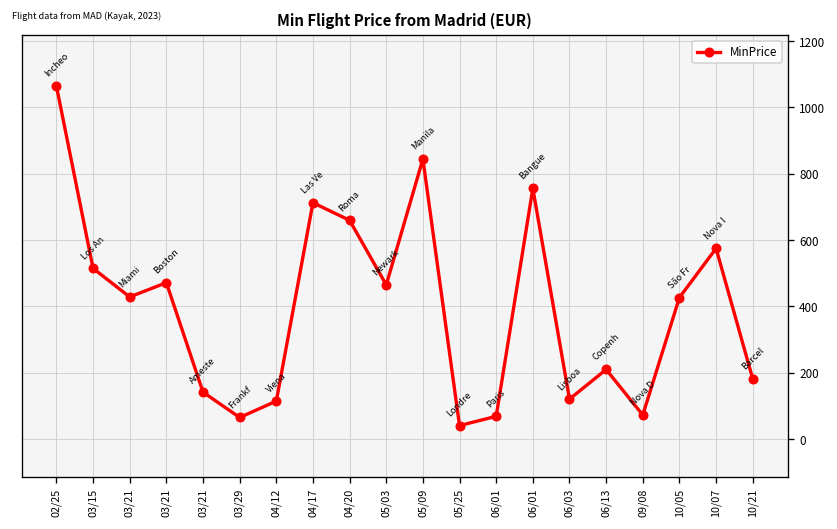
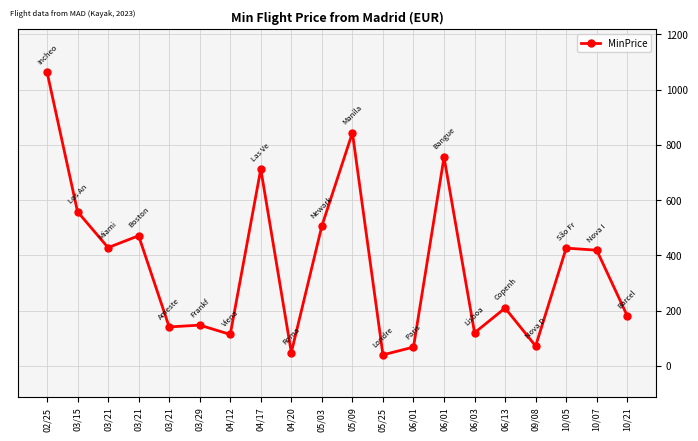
03/15: 510 -> 560
03/29: 60 -> 150
04/20: 660 -> 50
05/03: 460 -> 510
10/07: 570 -> 420
